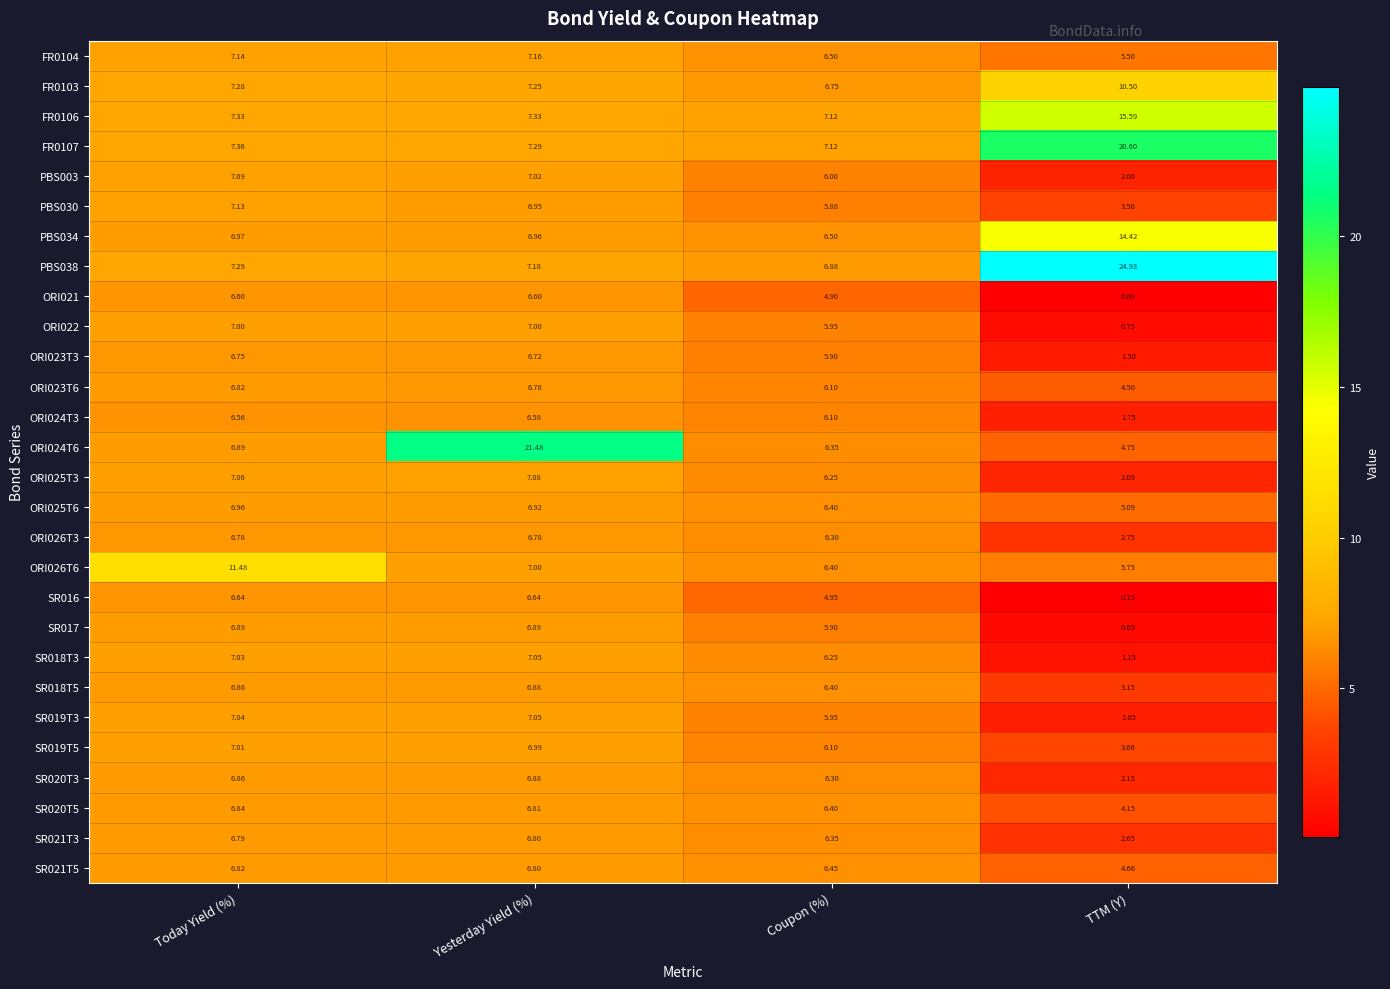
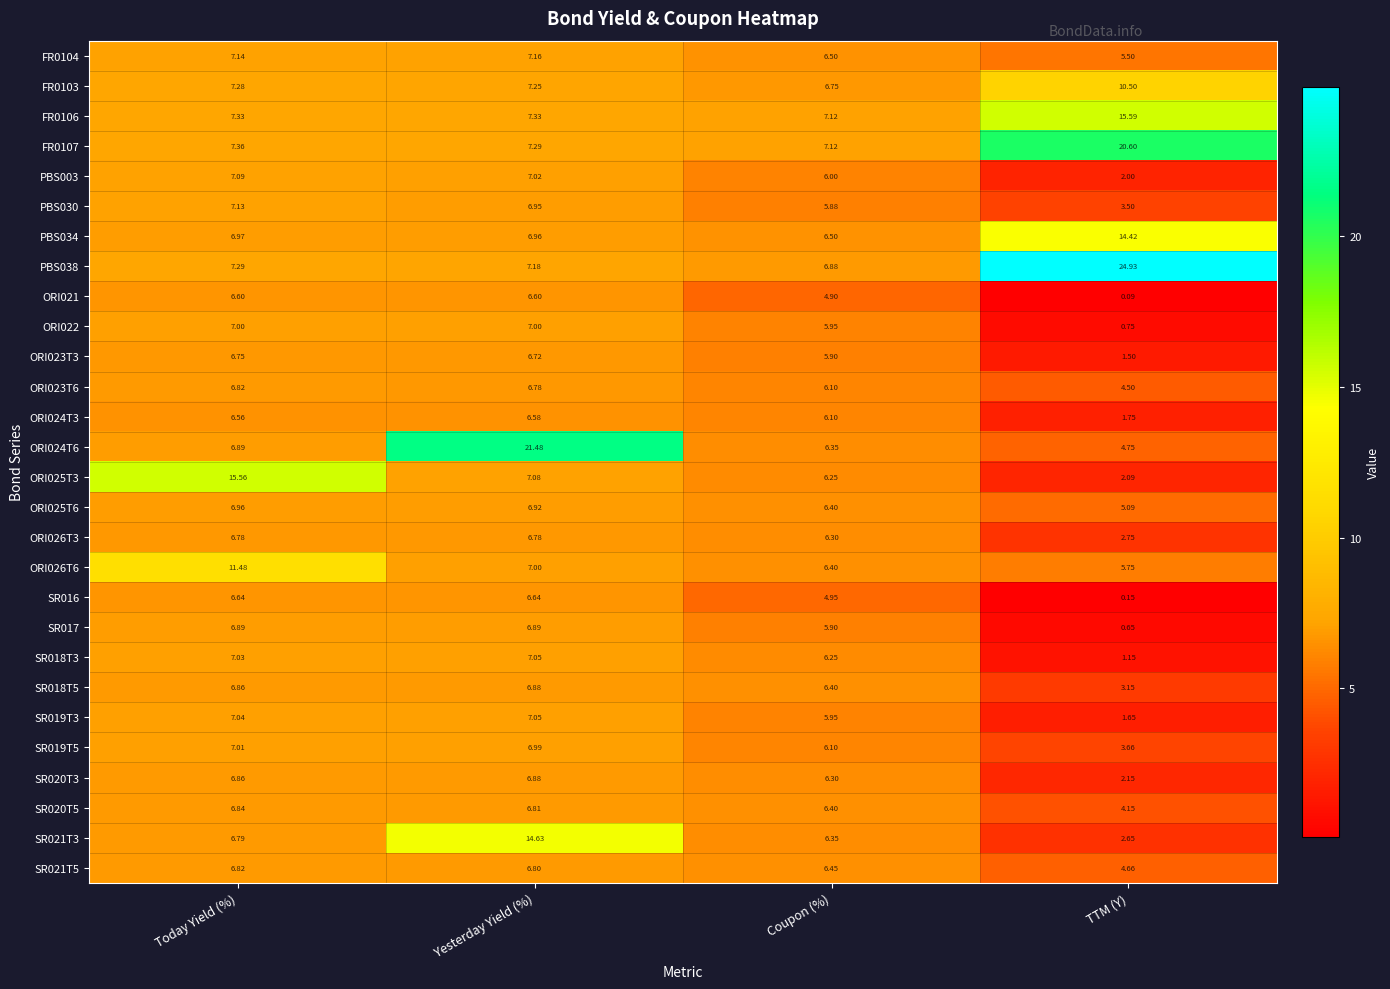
ORI025T3, Today Yield (%): 7.06 -> 15.56
SR021T3, Yesterday Yield (%): 6.80 -> 14.63
